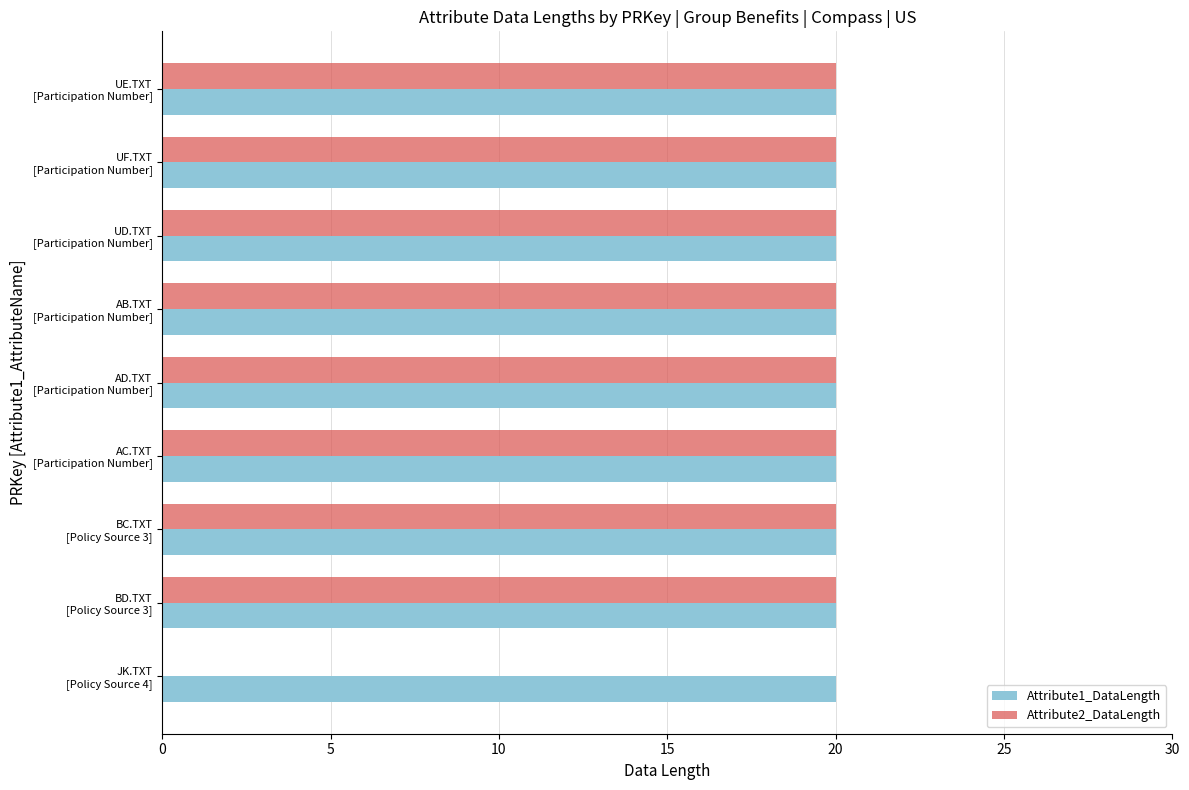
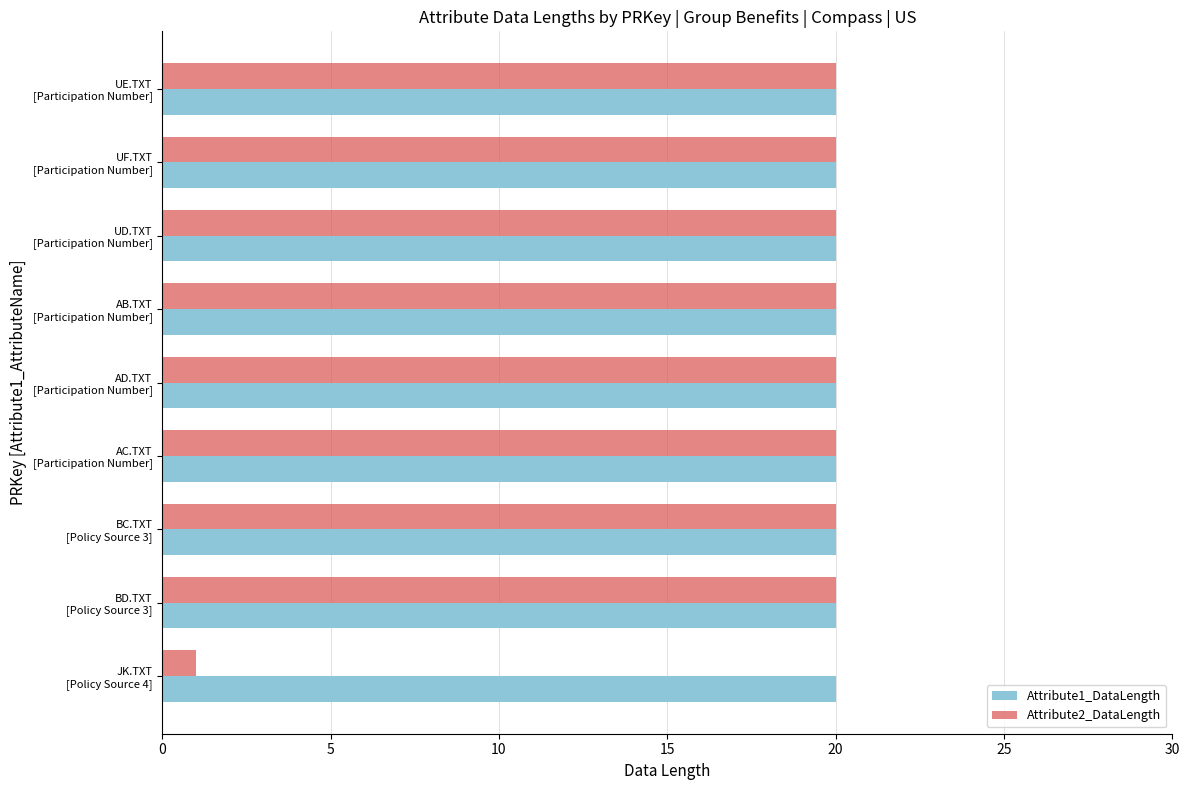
Attribute2_DataLength, JK.TXT [Policy Source 4]: 0 -> 1
